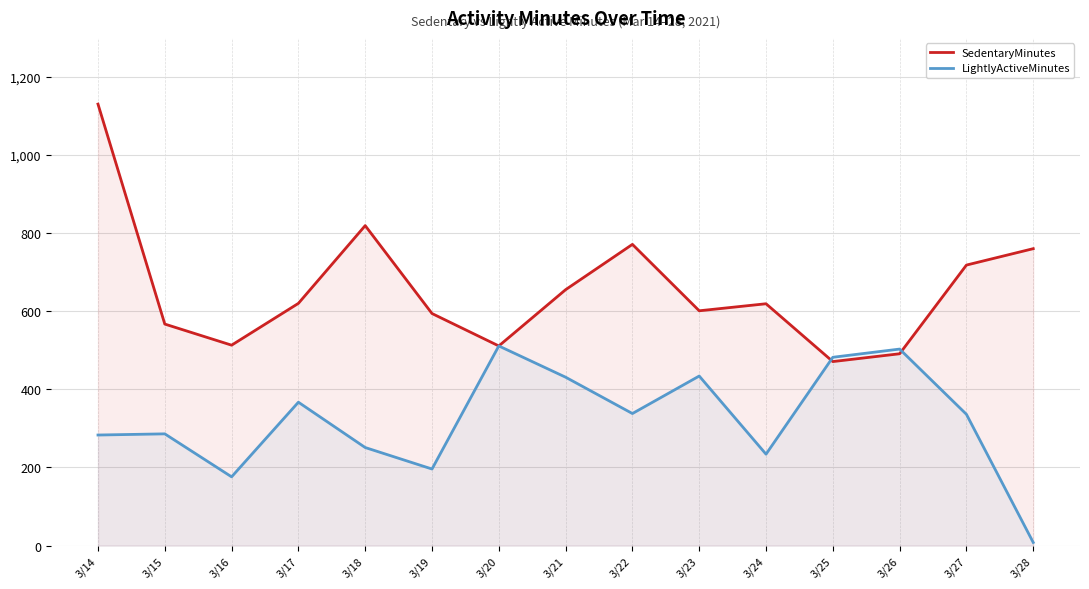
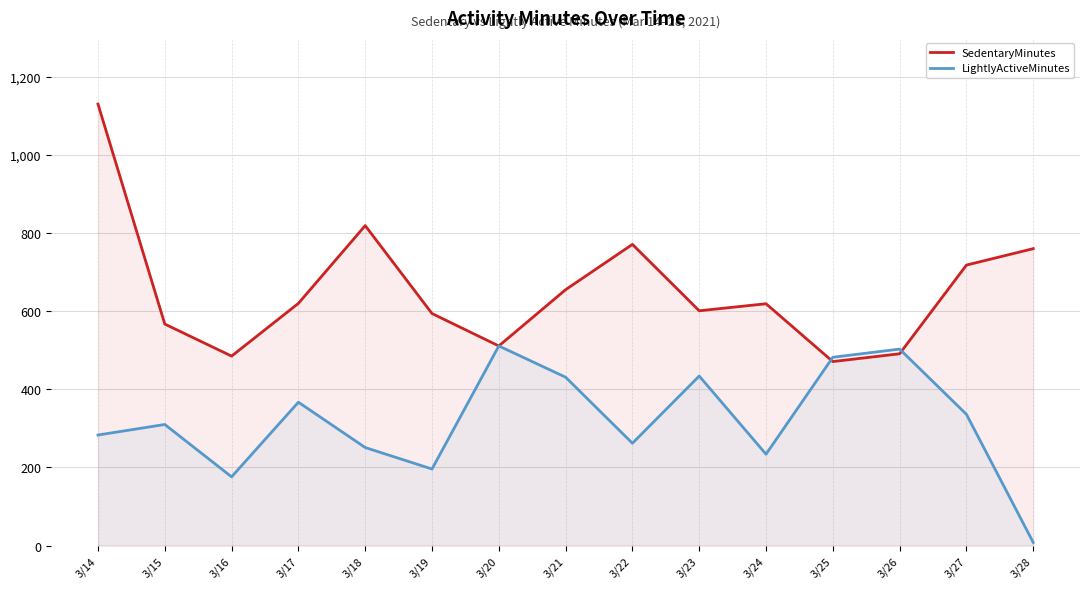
LightlyActiveMinutes, 3/15: 290 -> 310
SedentaryMinutes, 3/16: 510 -> 490
LightlyActiveMinutes, 3/22: 340 -> 260
